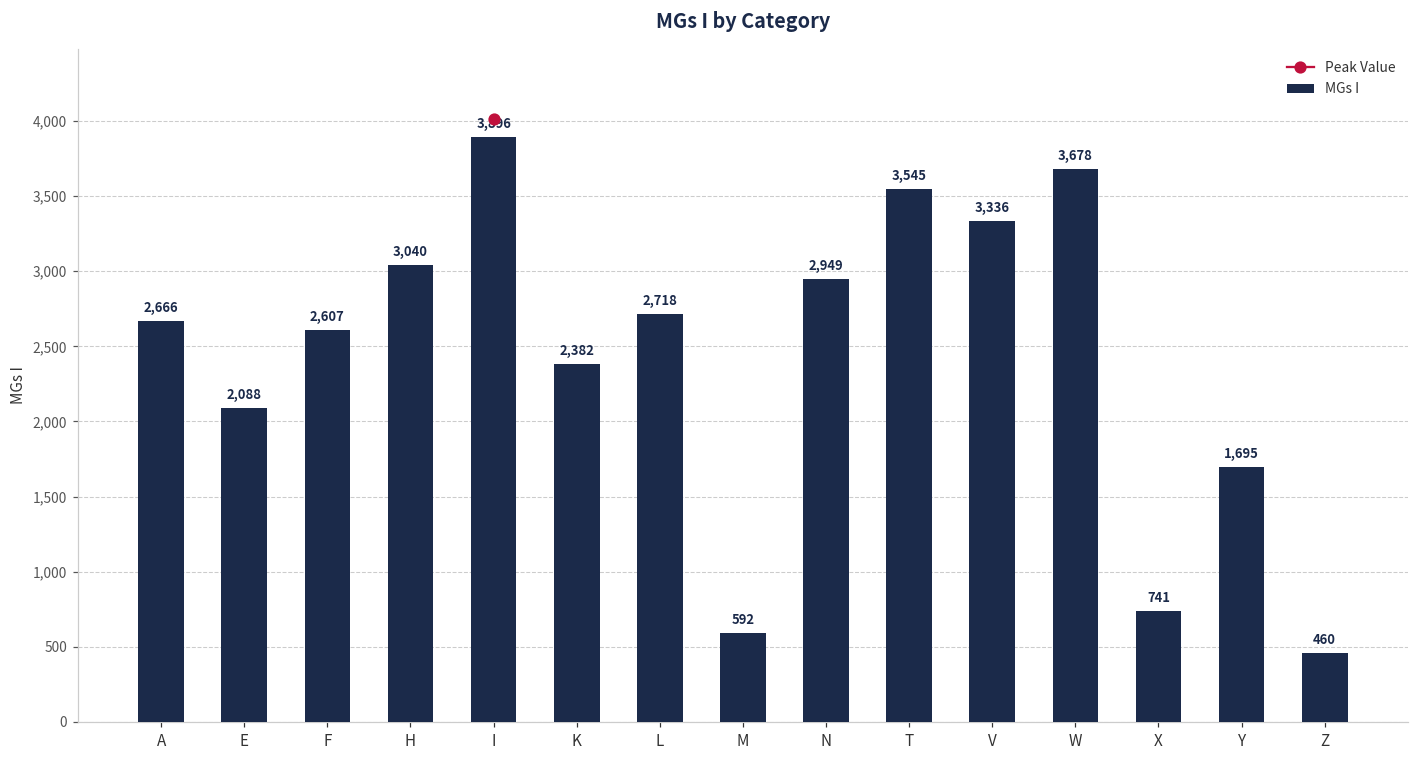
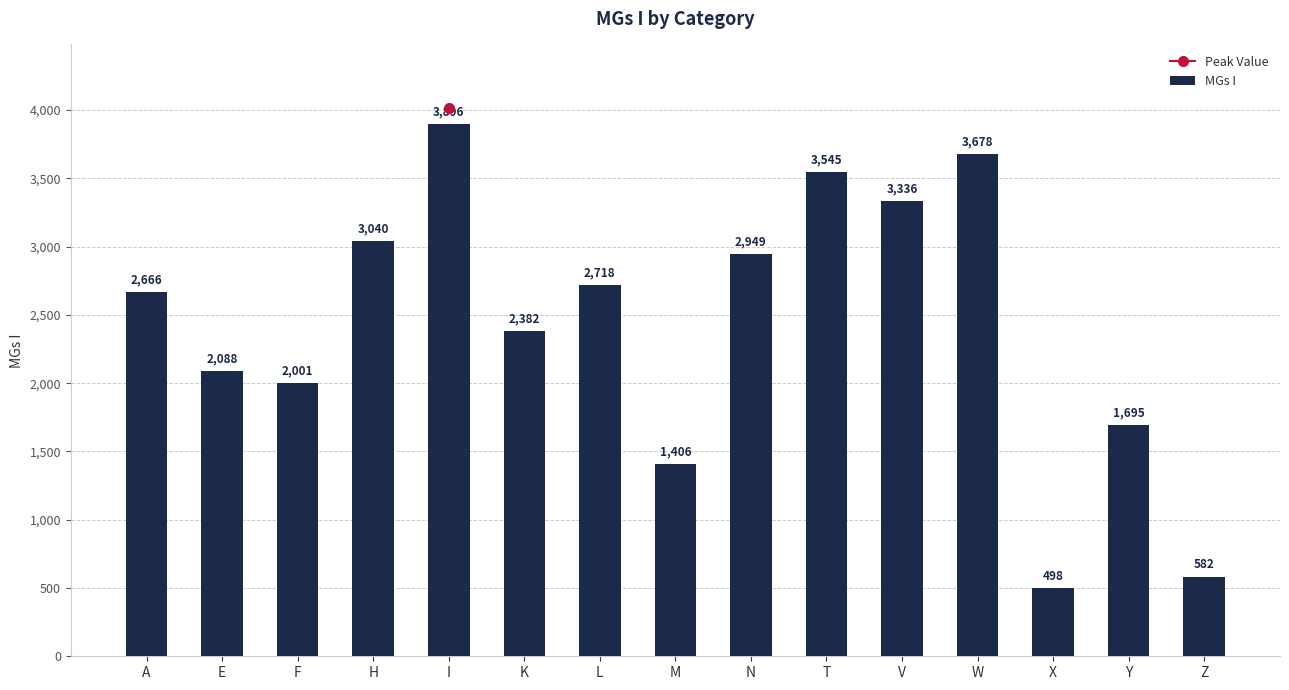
MGs I, F: 2,607 -> 2,001
MGs I, M: 592 -> 1,406
MGs I, X: 741 -> 498
MGs I, Z: 460 -> 582
